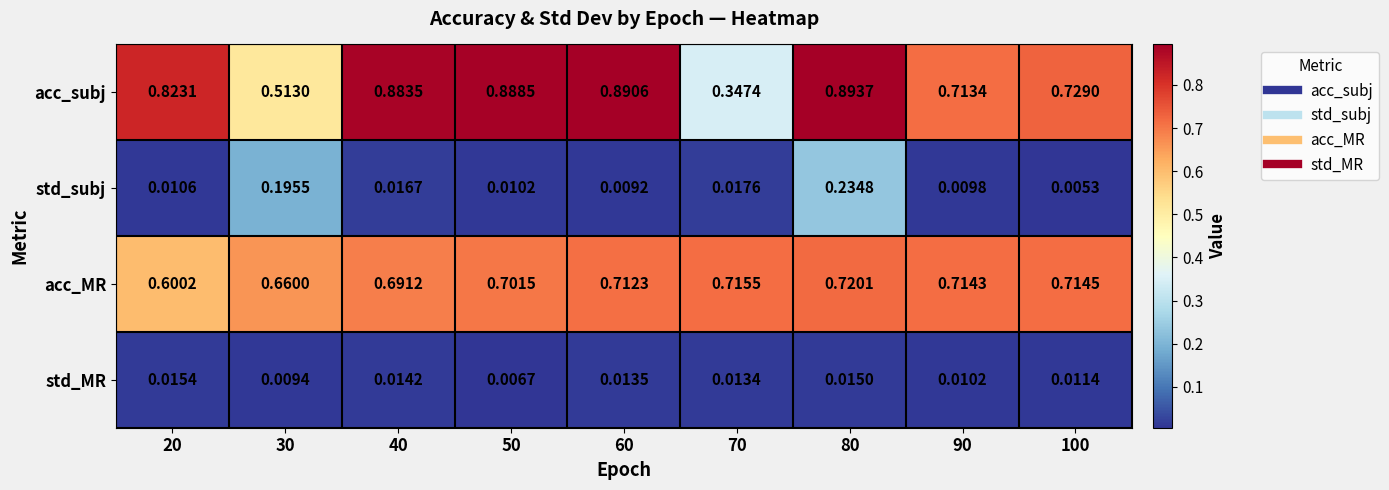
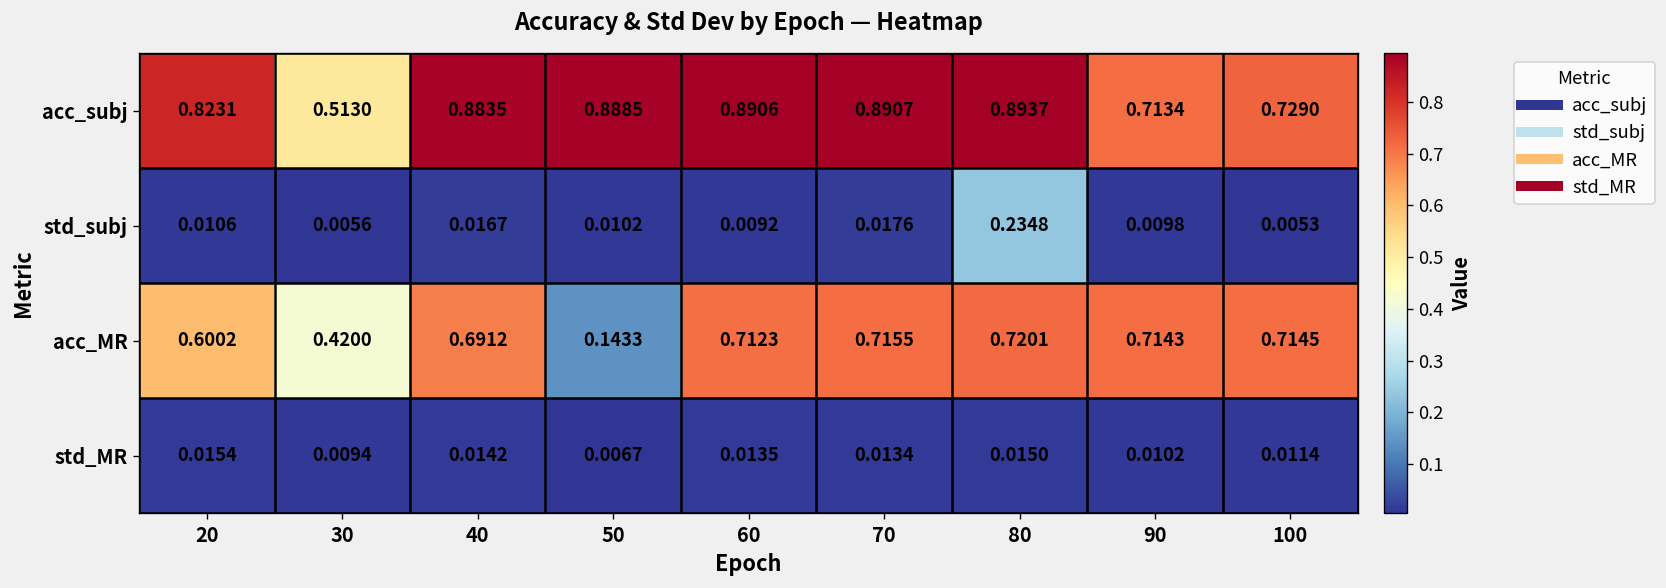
acc_subj, 70: 0.3474 -> 0.8907
std_subj, 30: 0.1955 -> 0.0056
acc_MR, 30: 0.6600 -> 0.4200
acc_MR, 50: 0.7015 -> 0.1433
